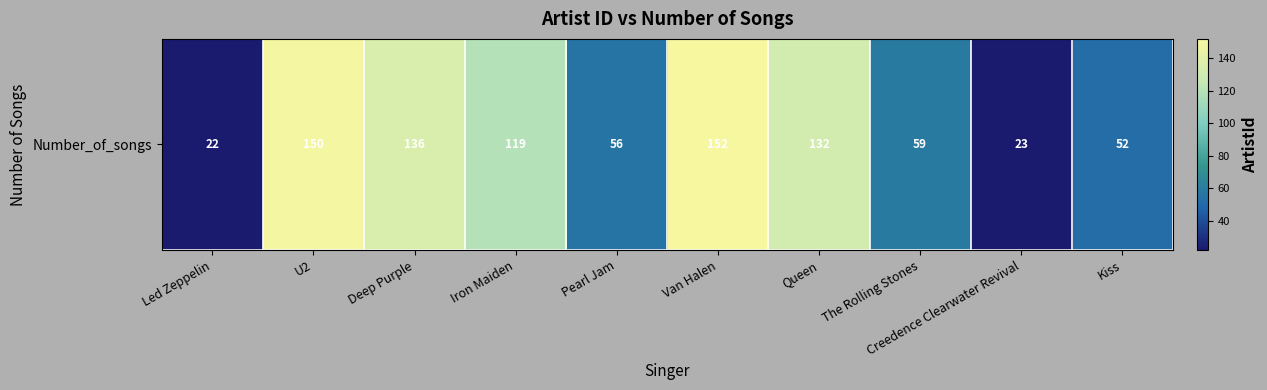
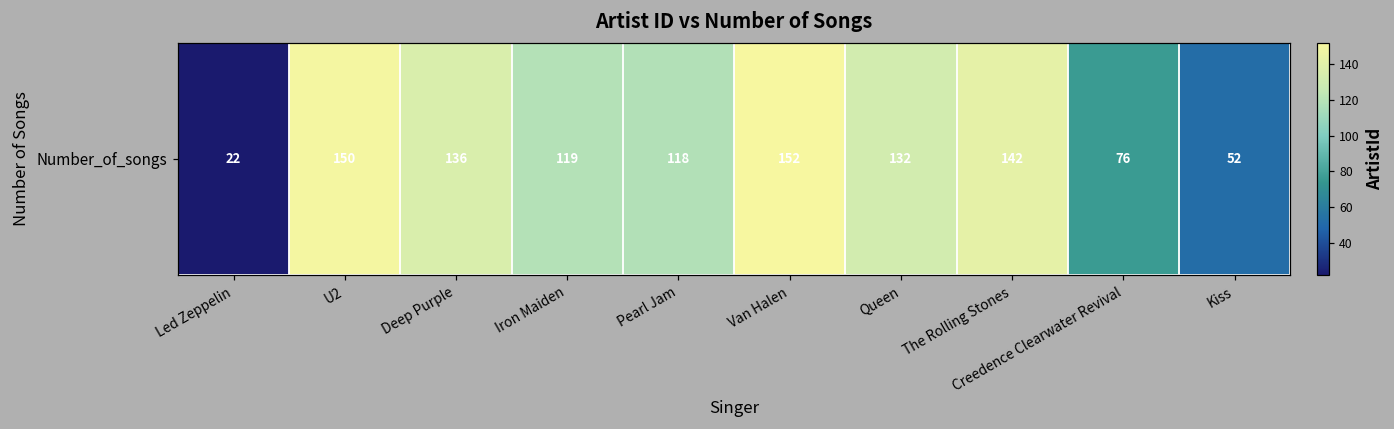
Number_of_songs, Pearl Jam: 56 -> 118
Number_of_songs, The Rolling Stones: 59 -> 142
Number_of_songs, Creedence Clearwater Revival: 23 -> 76
